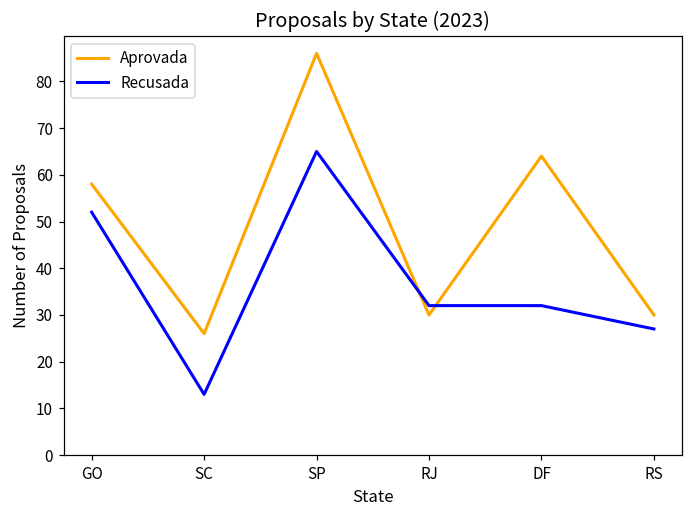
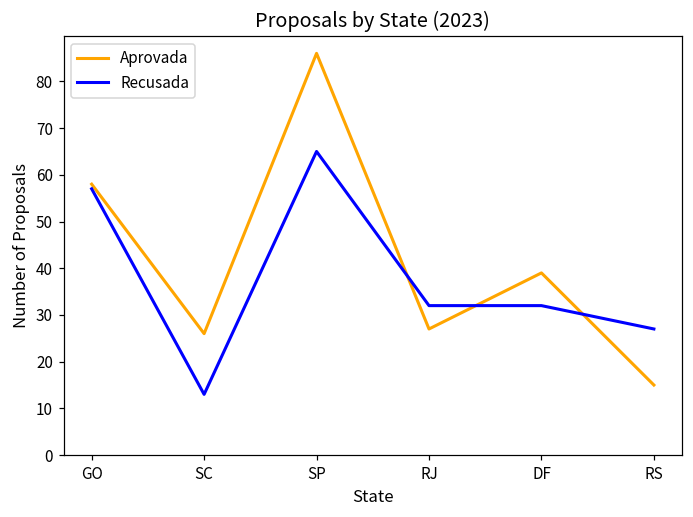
Recusada, GO: 52 -> 57
Aprovada, RJ: 30 -> 27
Aprovada, DF: 64 -> 39
Aprovada, RS: 30 -> 15
